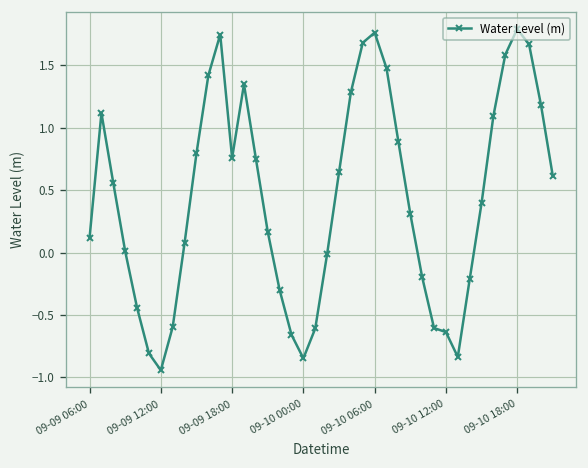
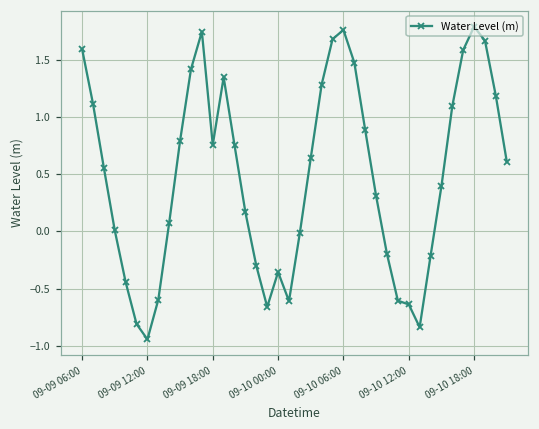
09-09 06:00: 0.12 -> 1.59
09-10 00:00: -0.85 -> -0.35
